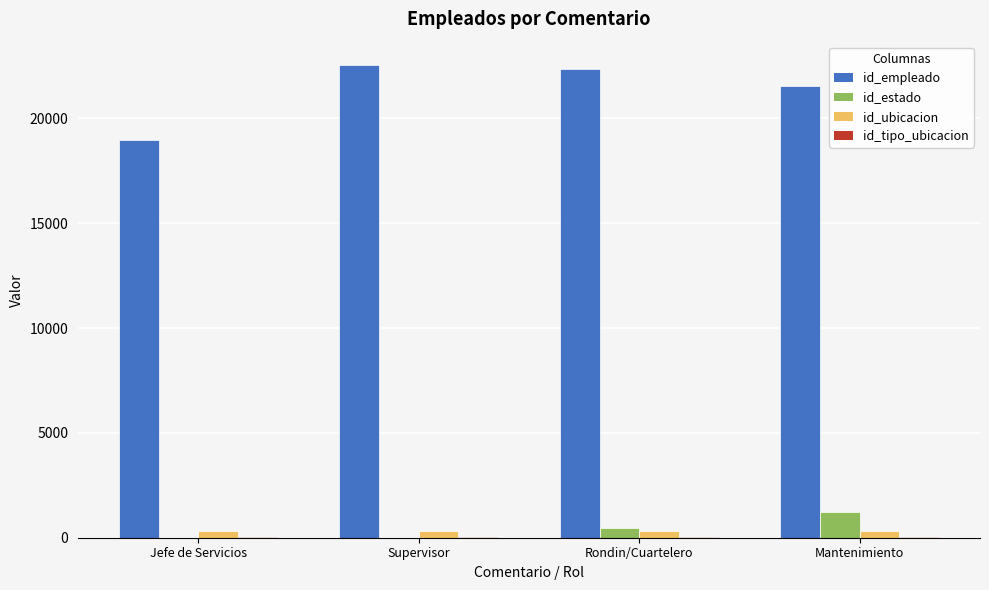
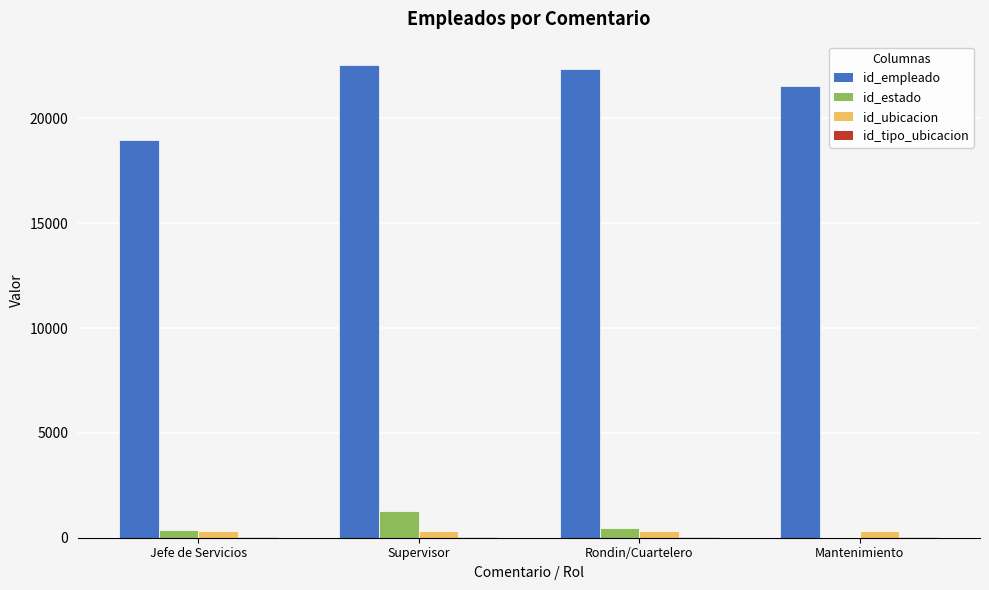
id_estado, Jefe de Servicios: 0 -> 400
id_estado, Supervisor: 0 -> 1300
id_estado, Mantenimiento: 1200 -> 0
